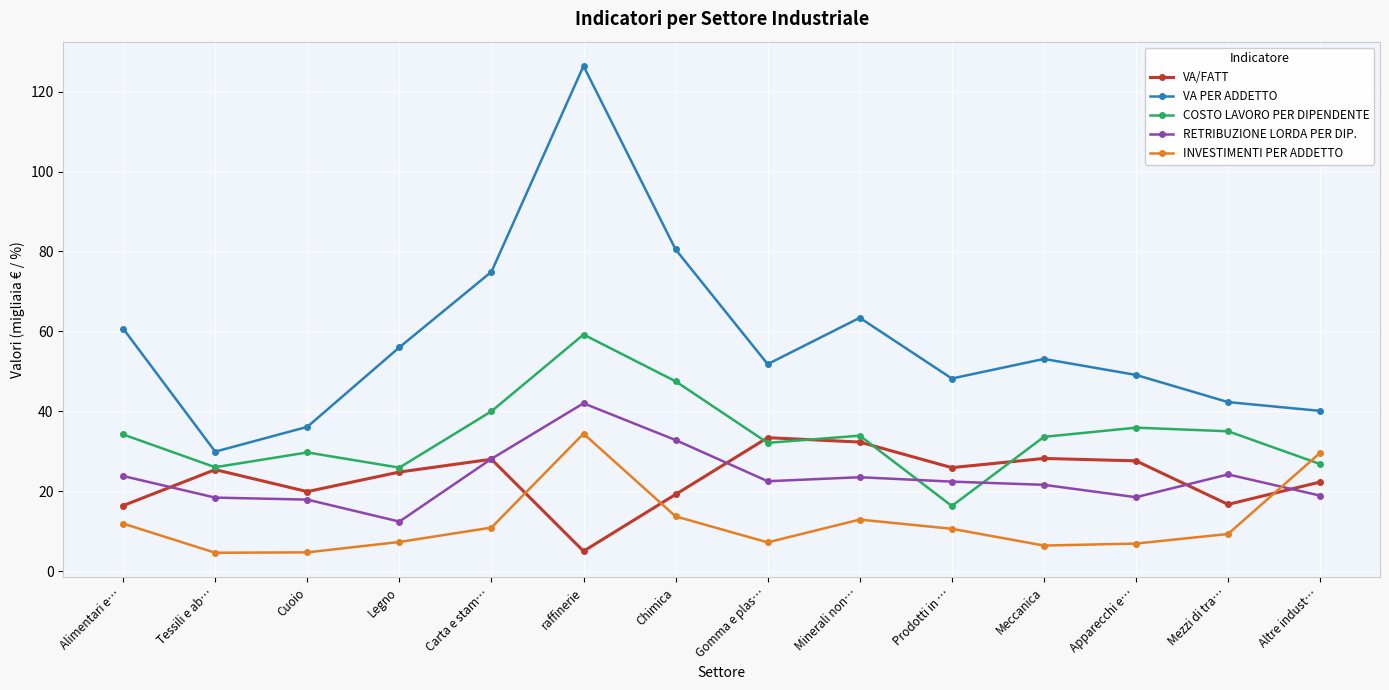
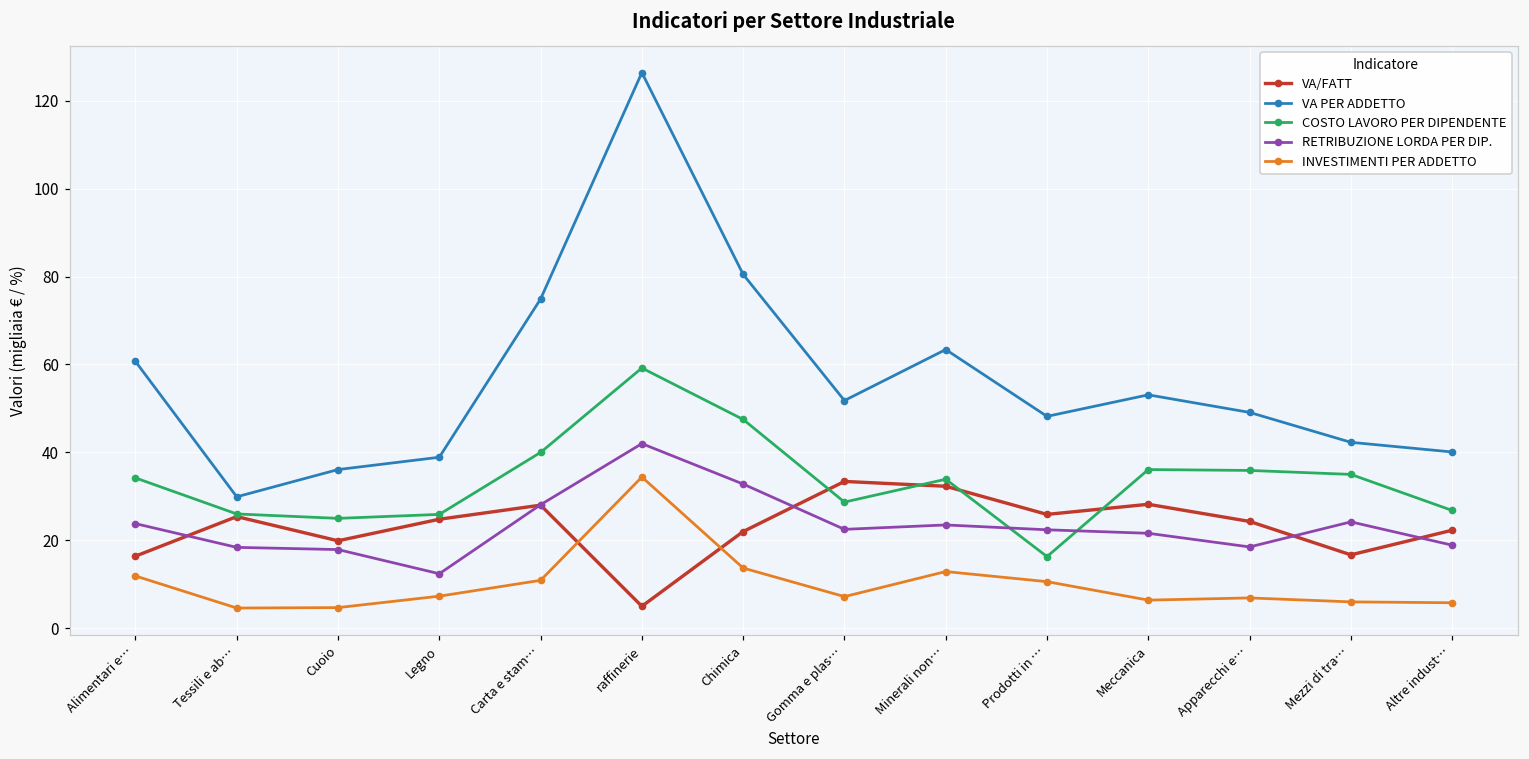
COSTO LAVORO PER DIPENDENTE, Cuoio: 30 -> 25
VA PER ADDETTO, Legno: 56 -> 39
VA/FATT, Chimica: 19 -> 22
COSTO LAVORO PER DIPENDENTE, Gomma e plas…: 32 -> 29
COSTO LAVORO PER DIPENDENTE, Meccanica: 34 -> 36
VA/FATT, Apparecchi e…: 28 -> 24
INVESTIMENTI PER ADDETTO, Mezzi di tra…: 9 -> 6
INVESTIMENTI PER ADDETTO, Altre indust…: 30 -> 6
